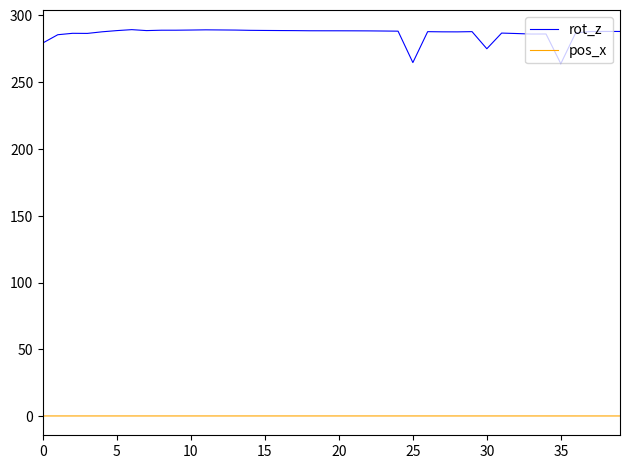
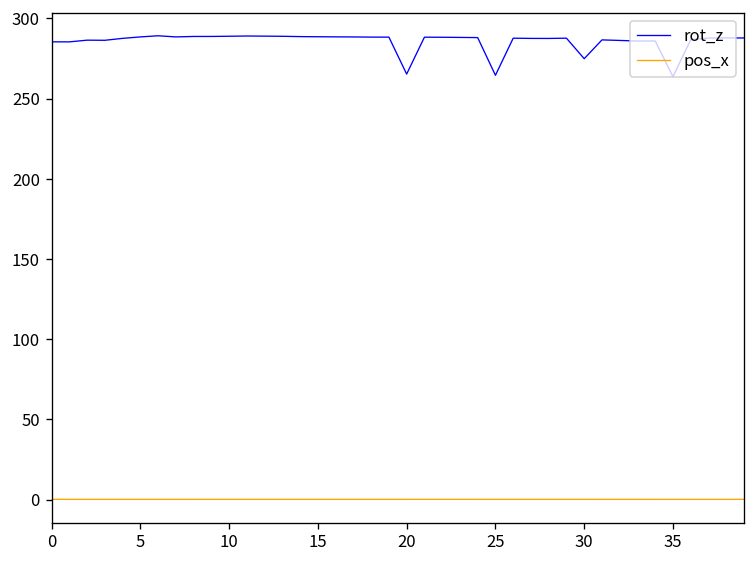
rot_z, 0: 279 -> 285
rot_z, 20: 288 -> 265
